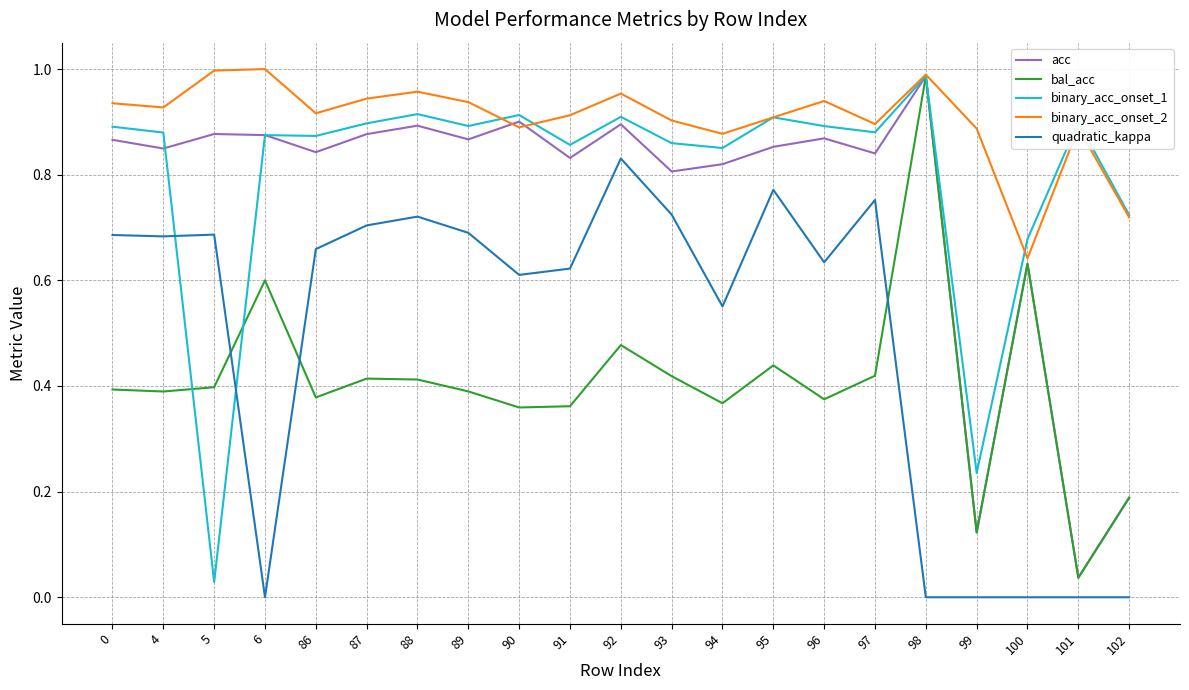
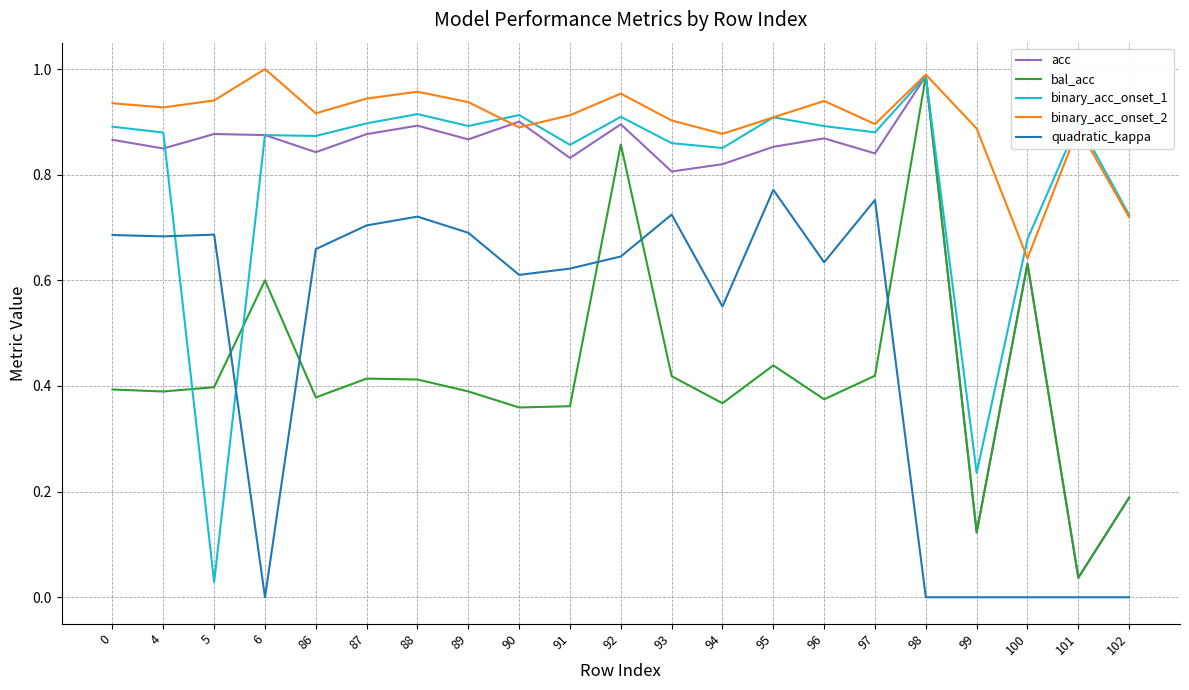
binary_acc_onset_2, 5: 1.00 -> 0.94
bal_acc, 92: 0.48 -> 0.86
quadratic_kappa, 92: 0.83 -> 0.65
